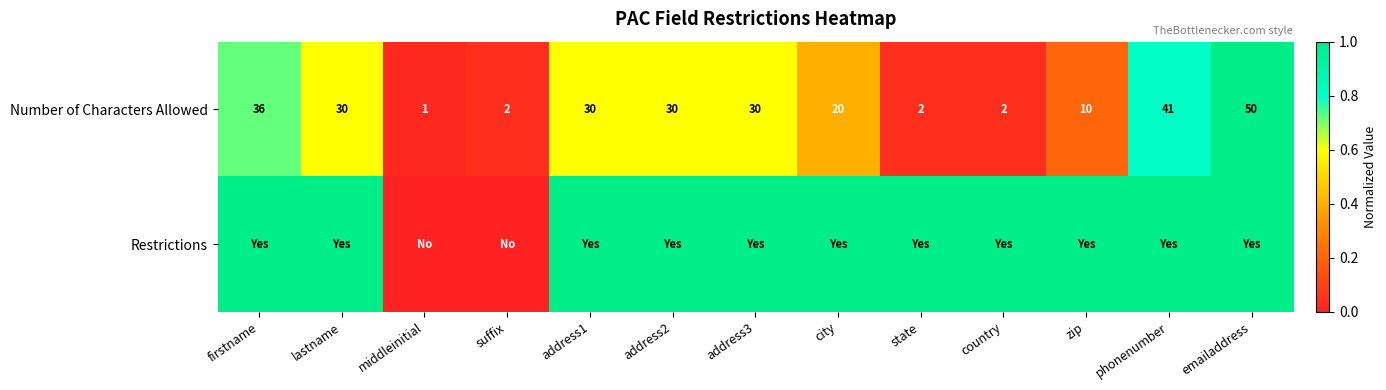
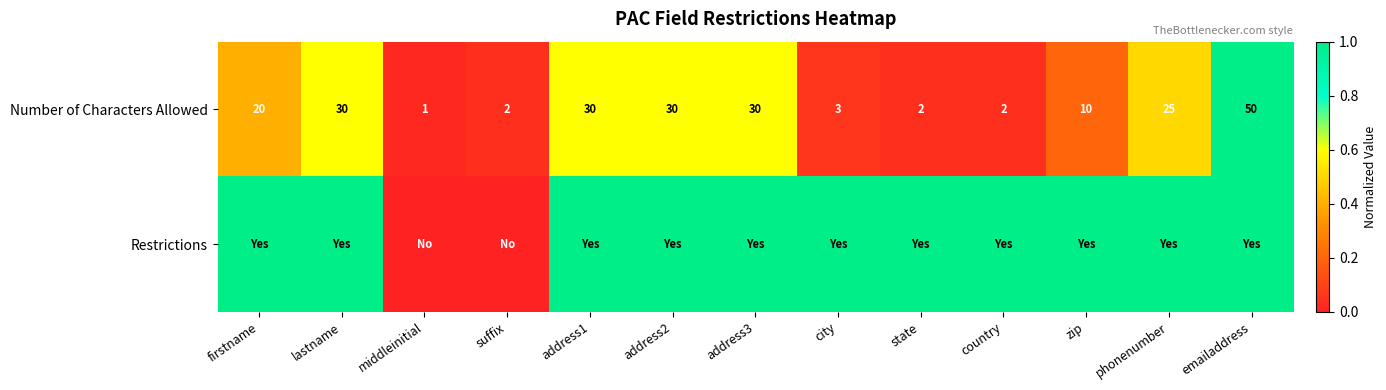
Number of Characters Allowed, firstname: 36 -> 20
Number of Characters Allowed, city: 20 -> 3
Number of Characters Allowed, phonenumber: 41 -> 25
